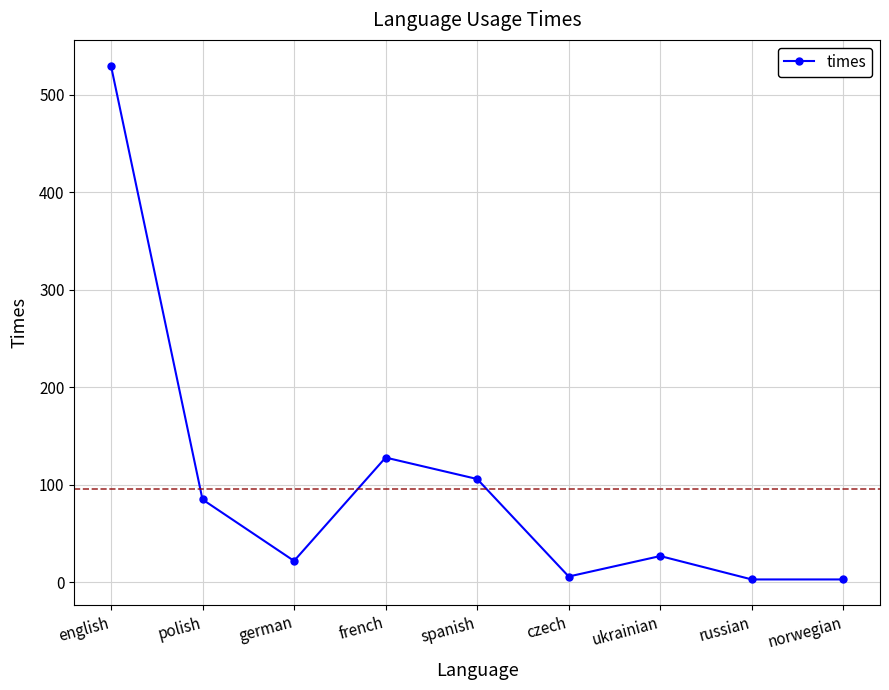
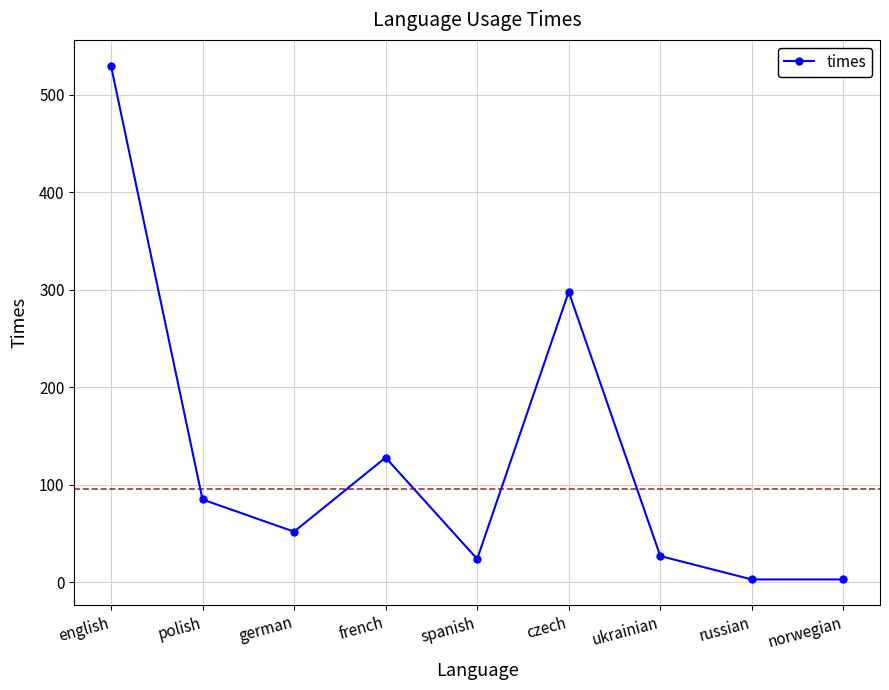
german: 20 -> 50
spanish: 110 -> 20
czech: 10 -> 300
